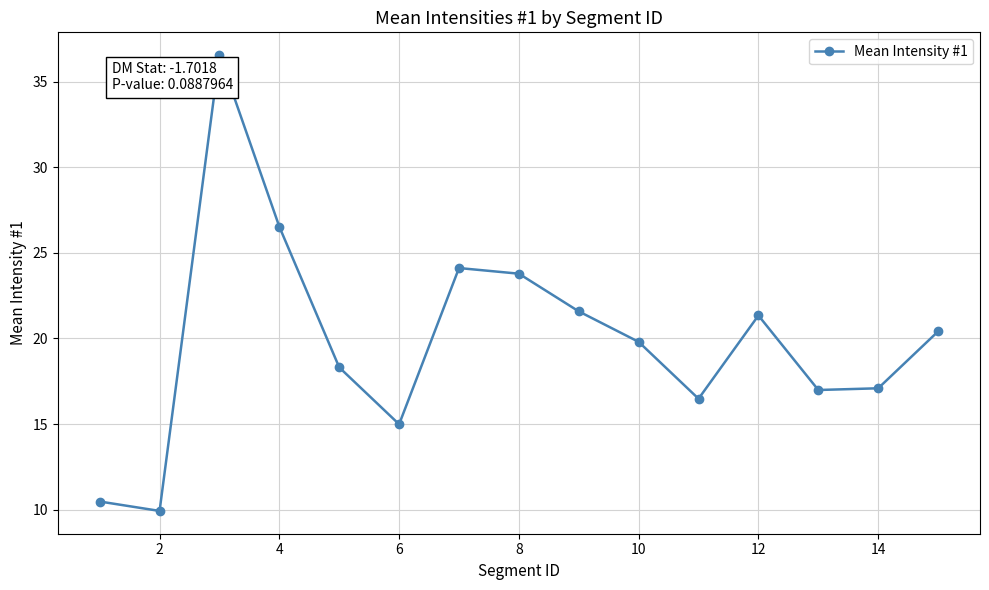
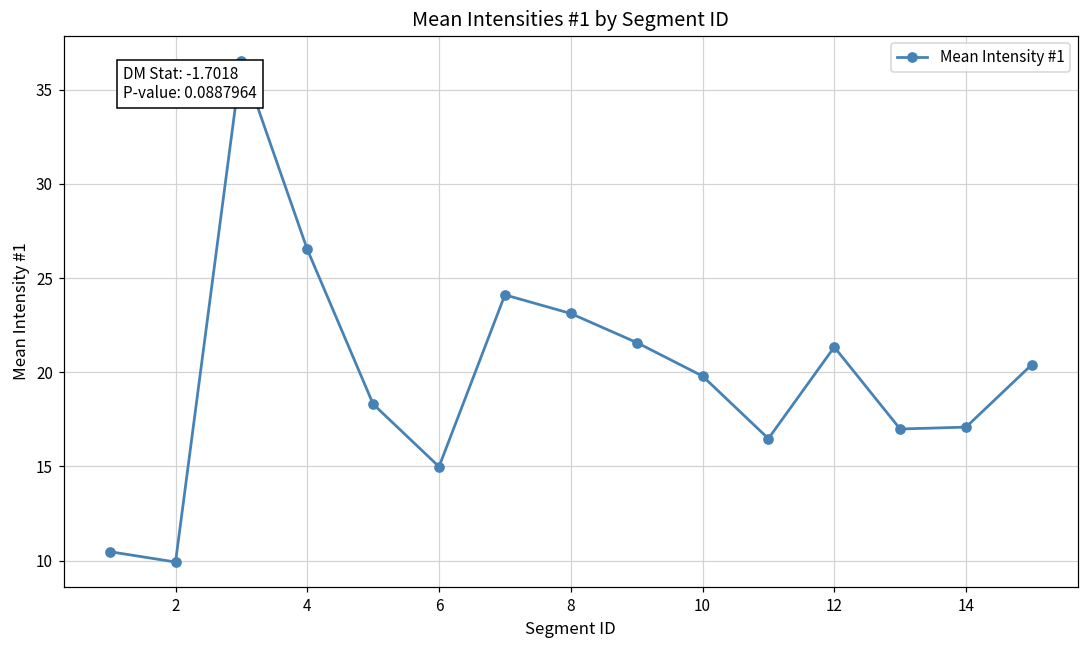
8: 23.8 -> 23.1
